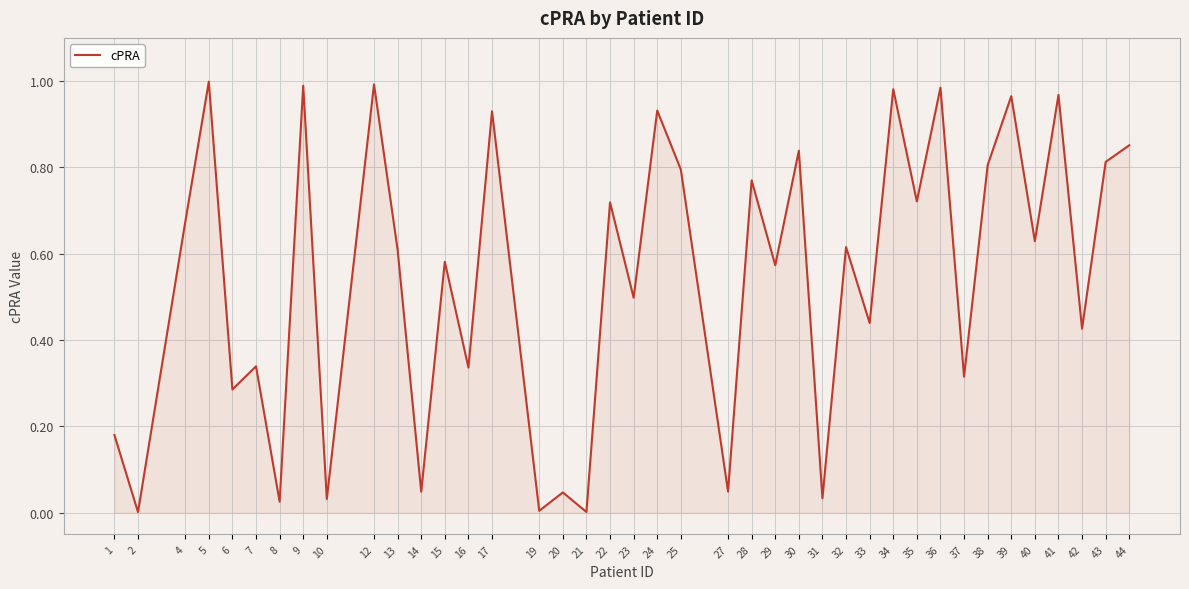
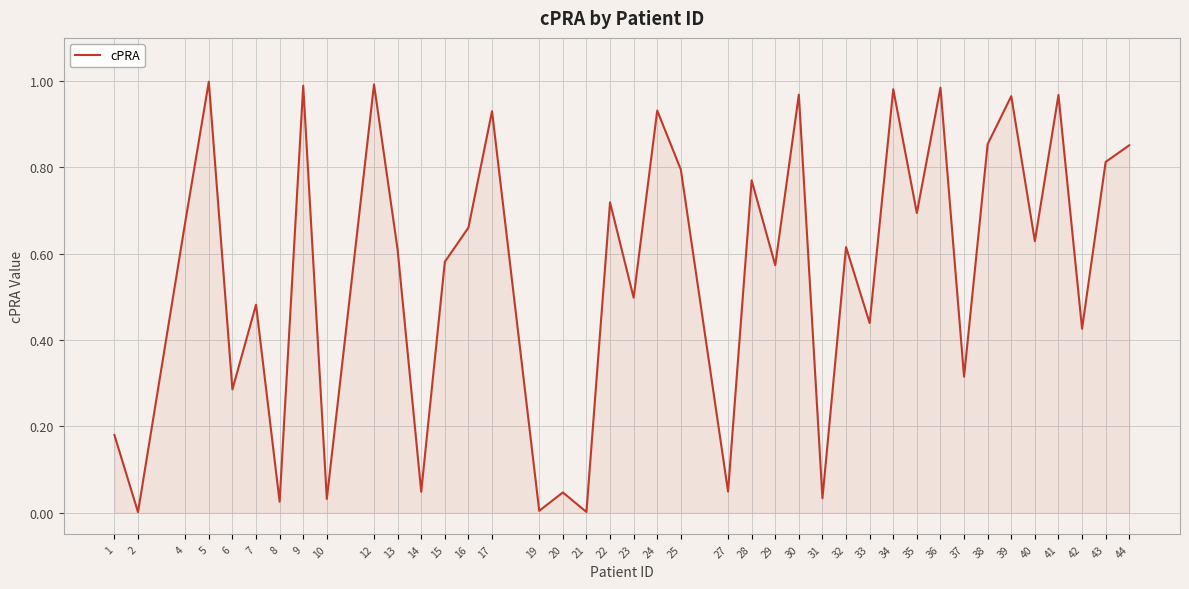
7: 0.34 -> 0.48
16: 0.34 -> 0.66
30: 0.84 -> 0.97
35: 0.72 -> 0.69
38: 0.81 -> 0.85
